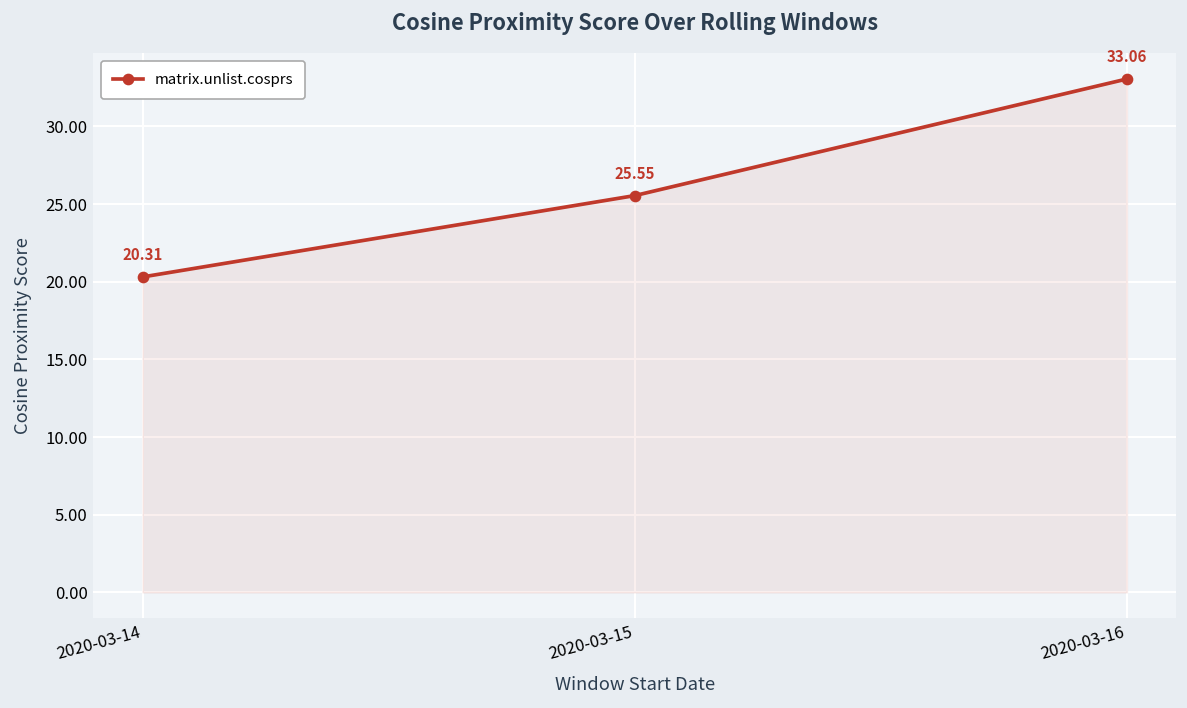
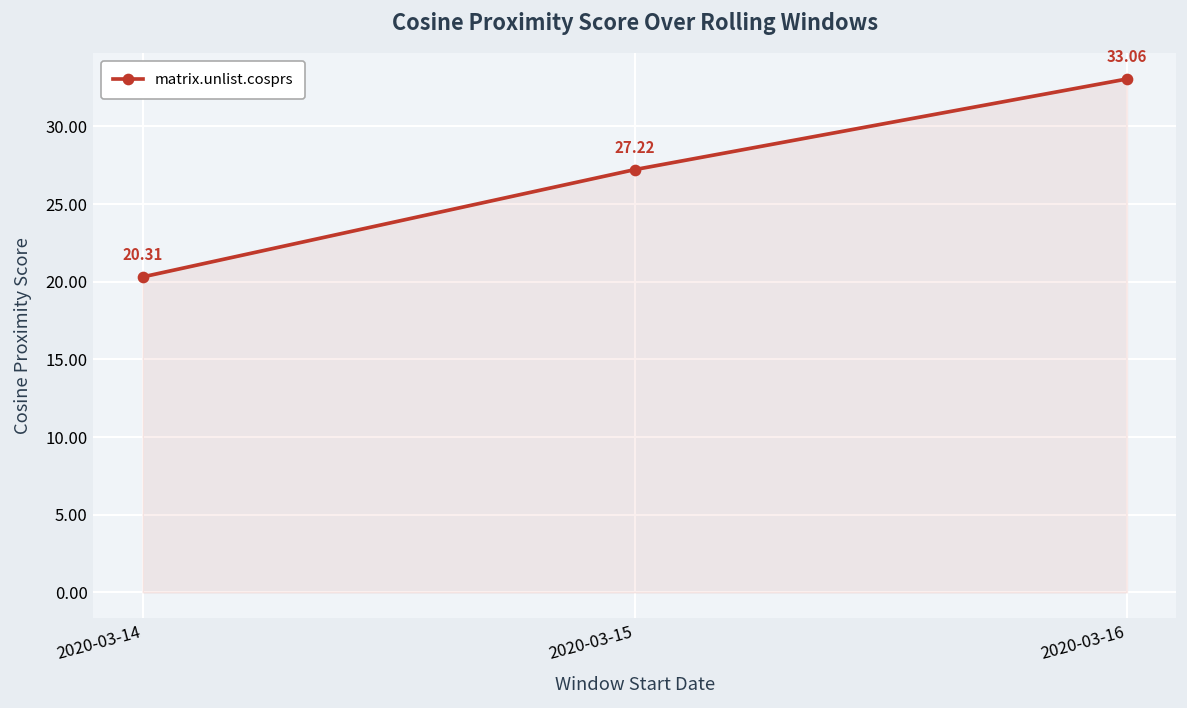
2020-03-15: 25.55 -> 27.22
